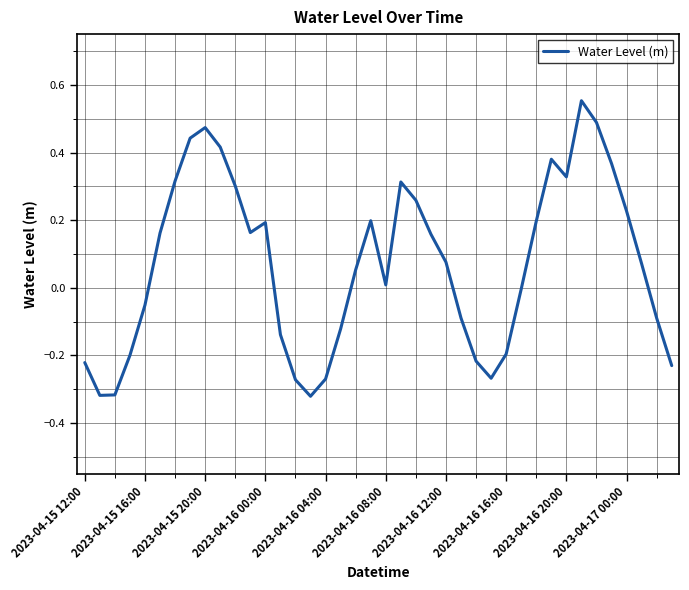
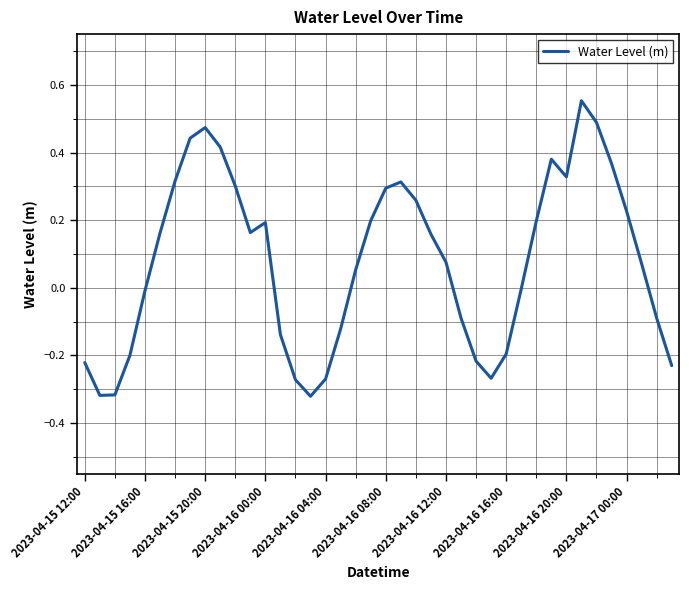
2023-04-15 16:00: -0.05 -> -0.01
2023-04-16 08:00: 0.01 -> 0.29
